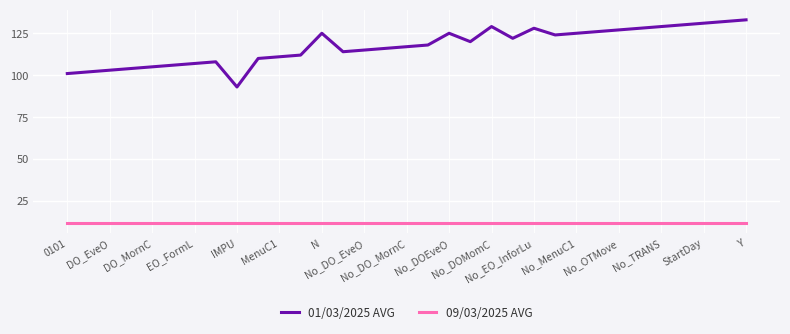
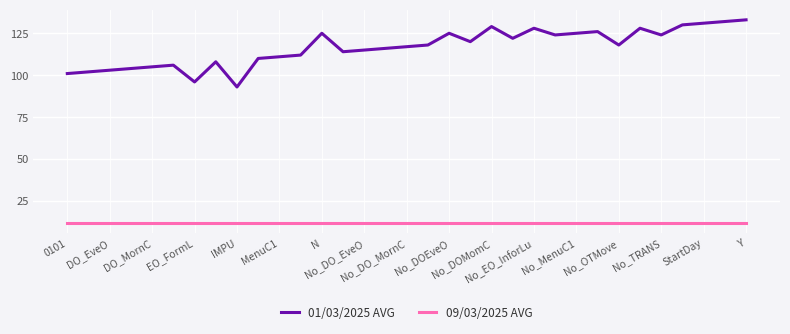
01/03/2025 AVG, EO_FormL: 107 -> 96
01/03/2025 AVG, No_OTMove: 127 -> 118
01/03/2025 AVG, No_TRANS: 129 -> 124
